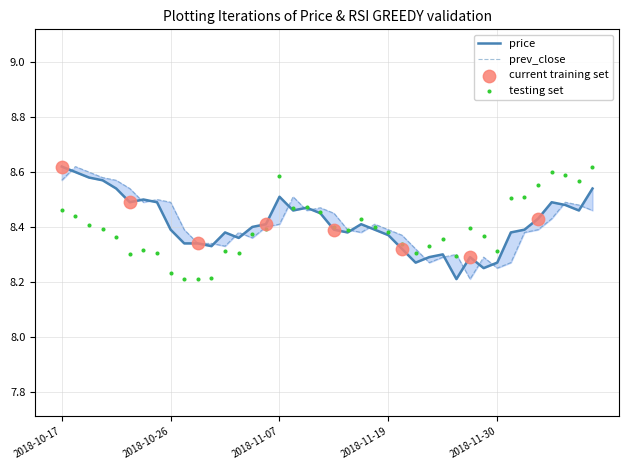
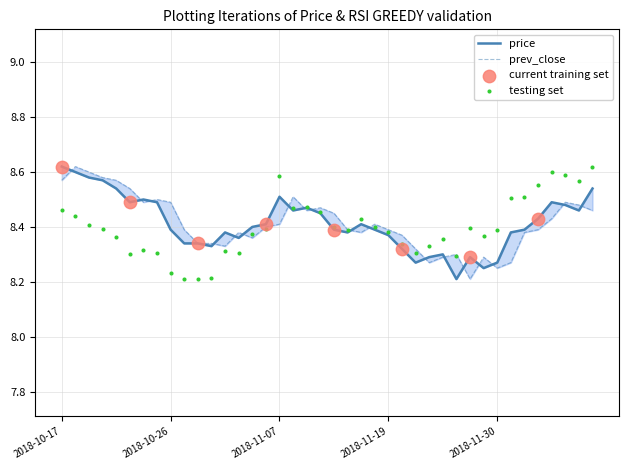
testing set, 2018-11-30: 8.31 -> 8.39
